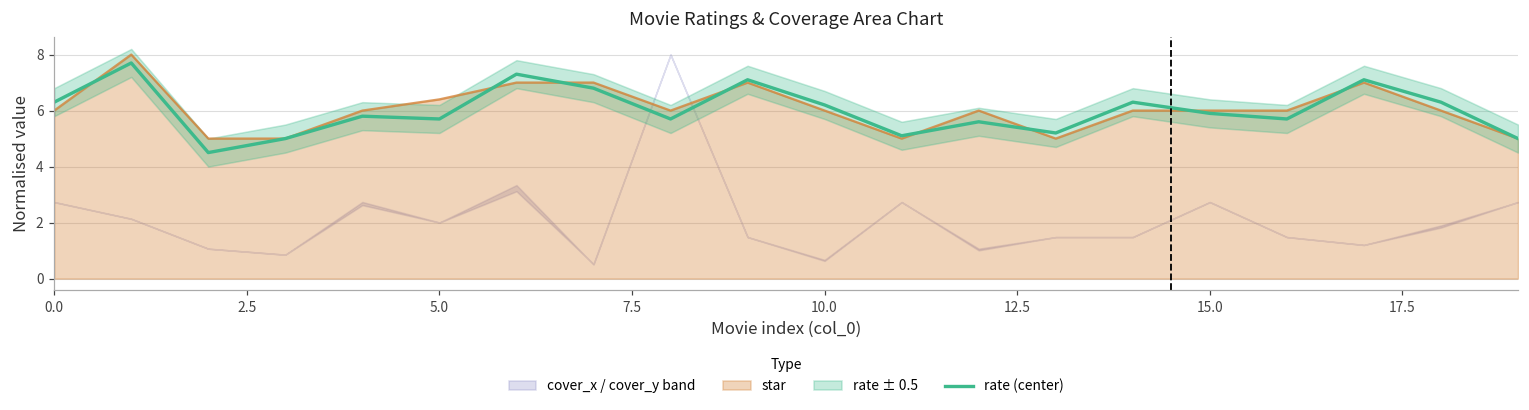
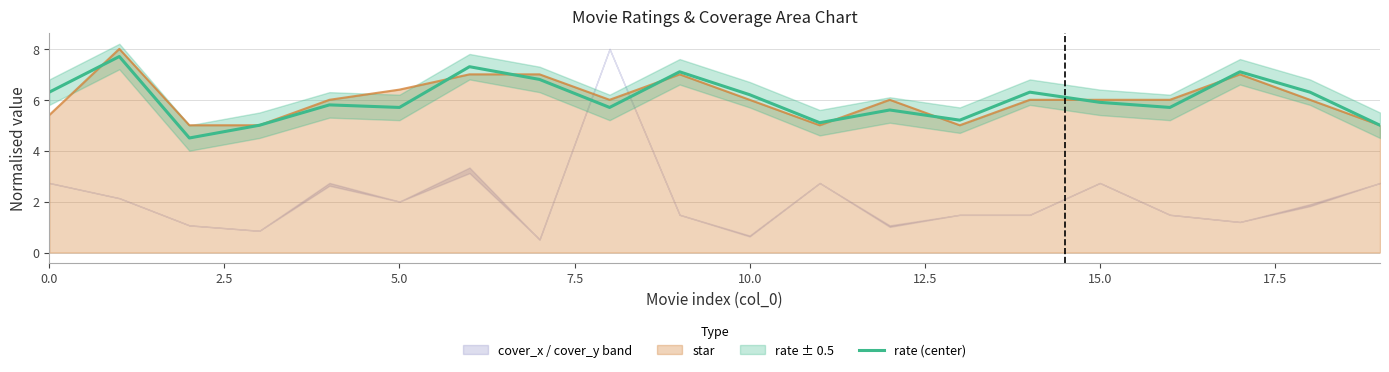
star, 0.0: 6.0 -> 5.4
